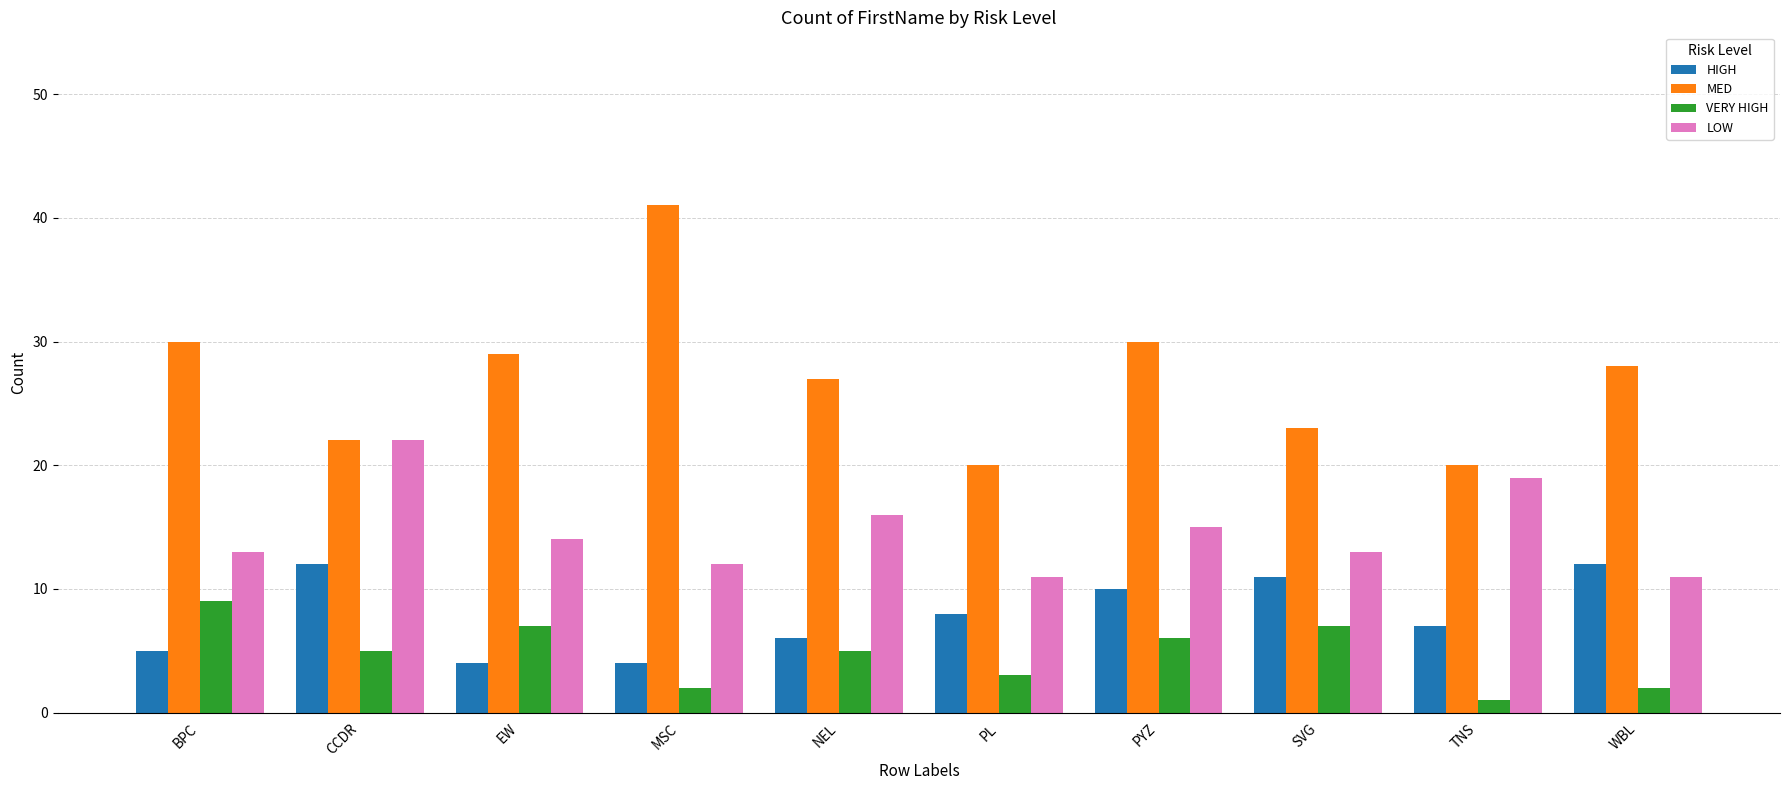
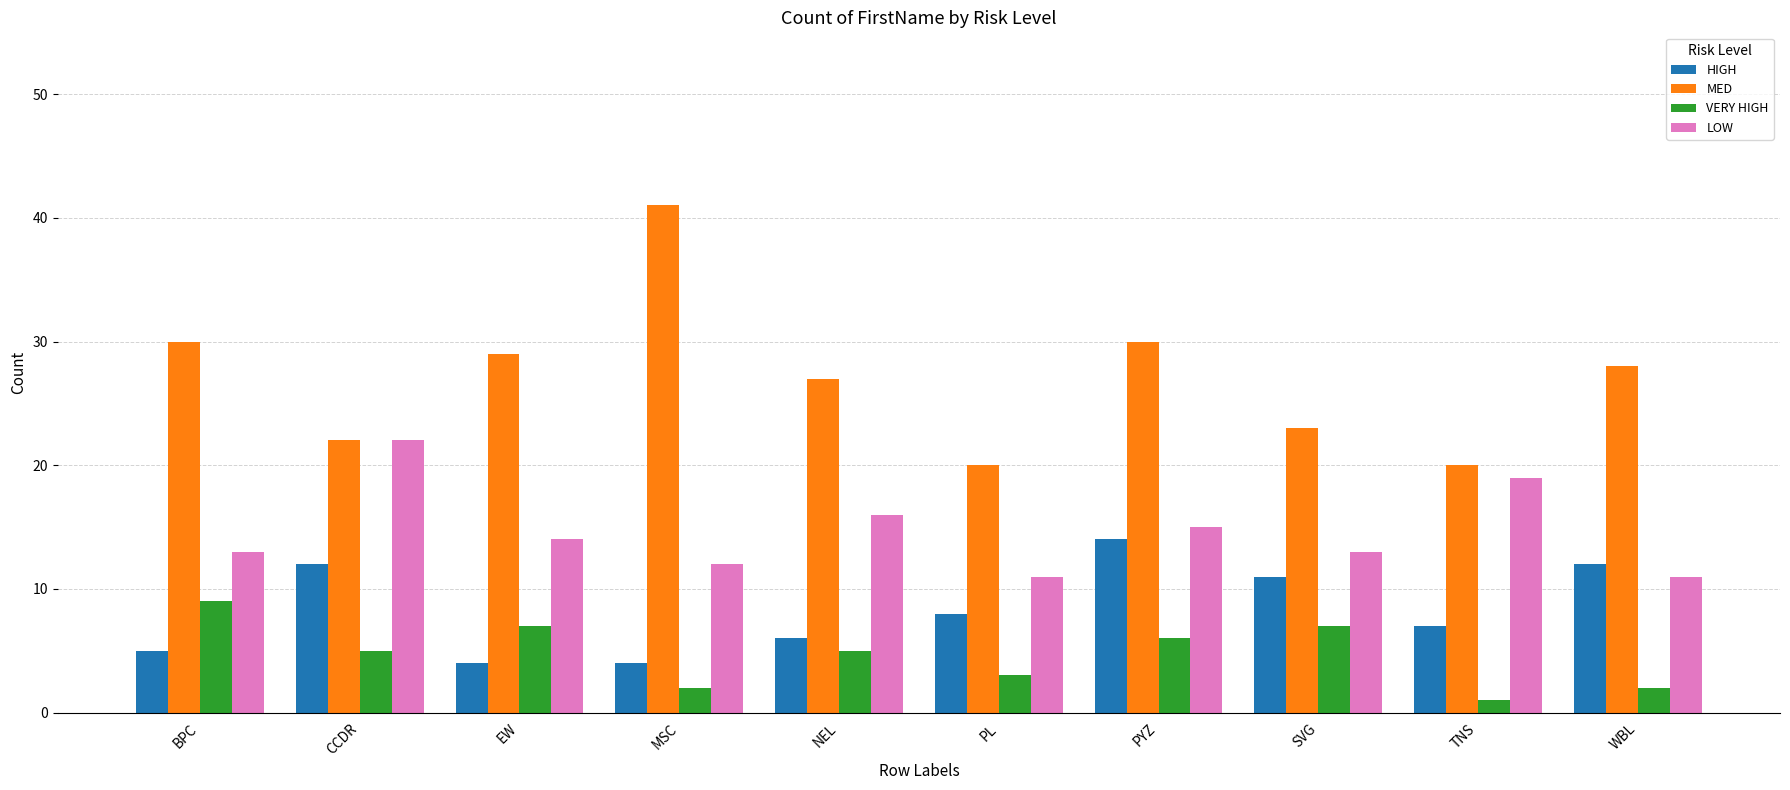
HIGH, PYZ: 10 -> 14
